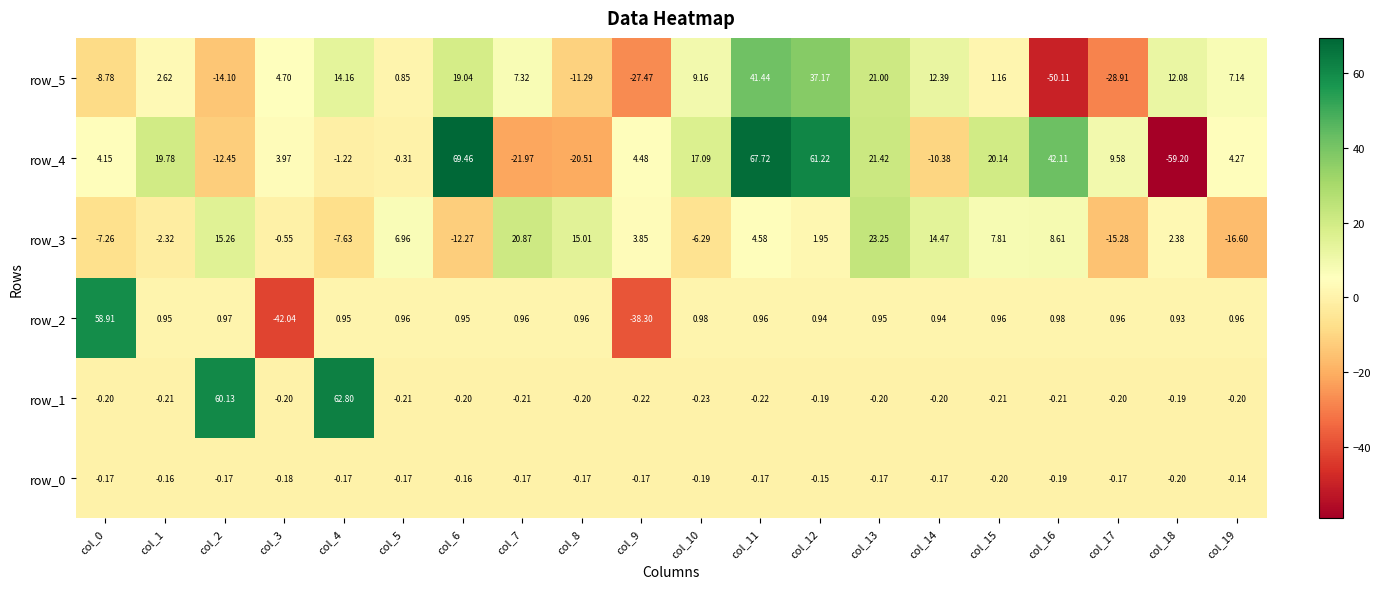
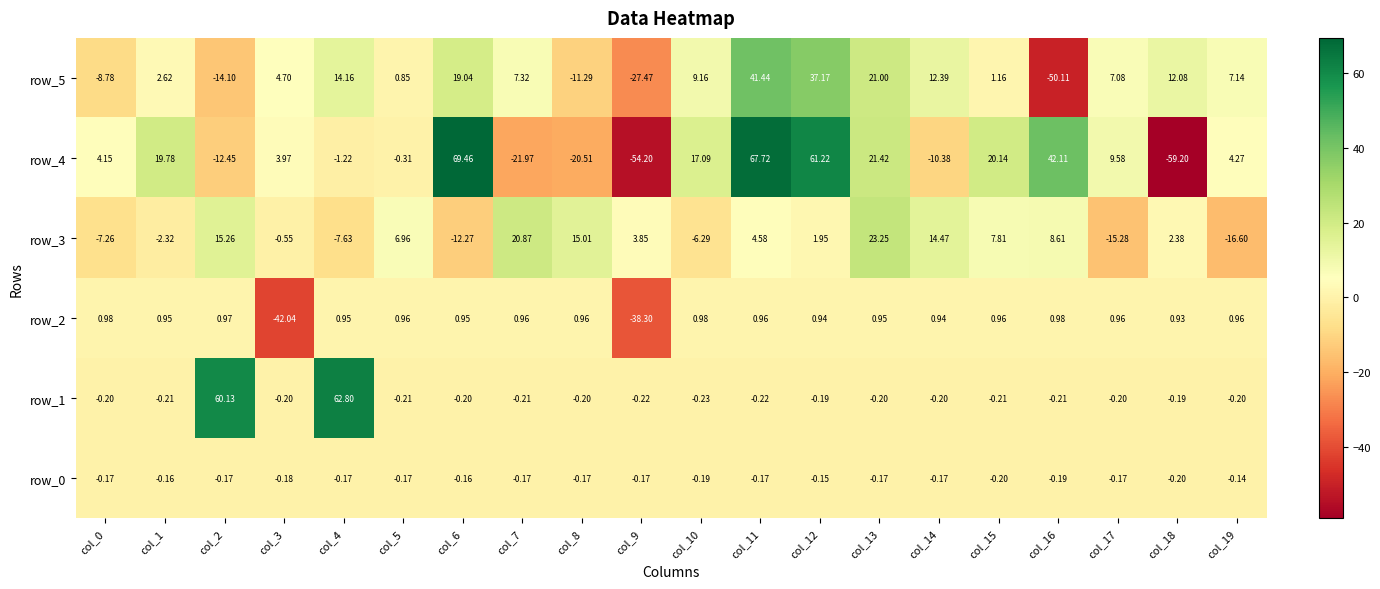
row_5, col_17: -28.91 -> 7.08
row_4, col_9: 4.48 -> -54.20
row_2, col_0: 58.91 -> 0.98
